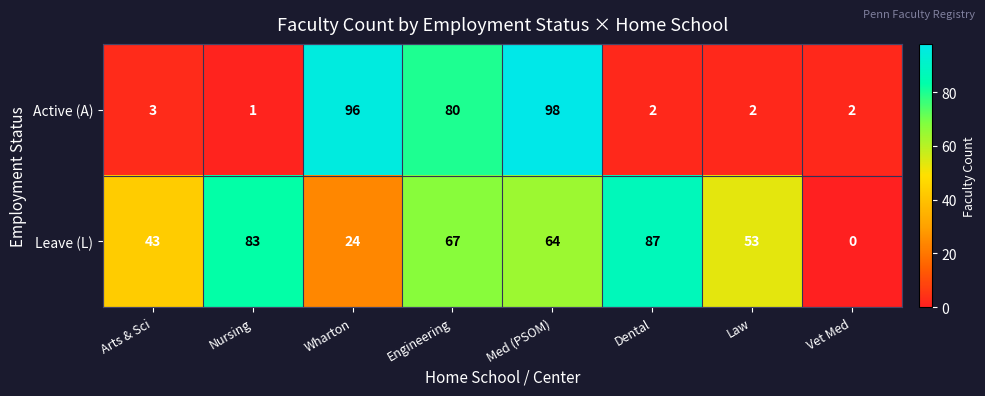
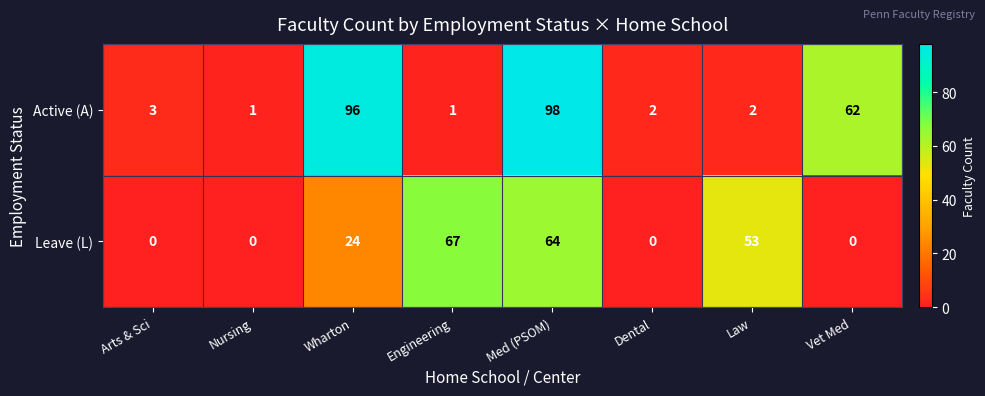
Active (A), Engineering: 80 -> 1
Active (A), Vet Med: 2 -> 62
Leave (L), Arts & Sci: 43 -> 0
Leave (L), Nursing: 83 -> 0
Leave (L), Dental: 87 -> 0
